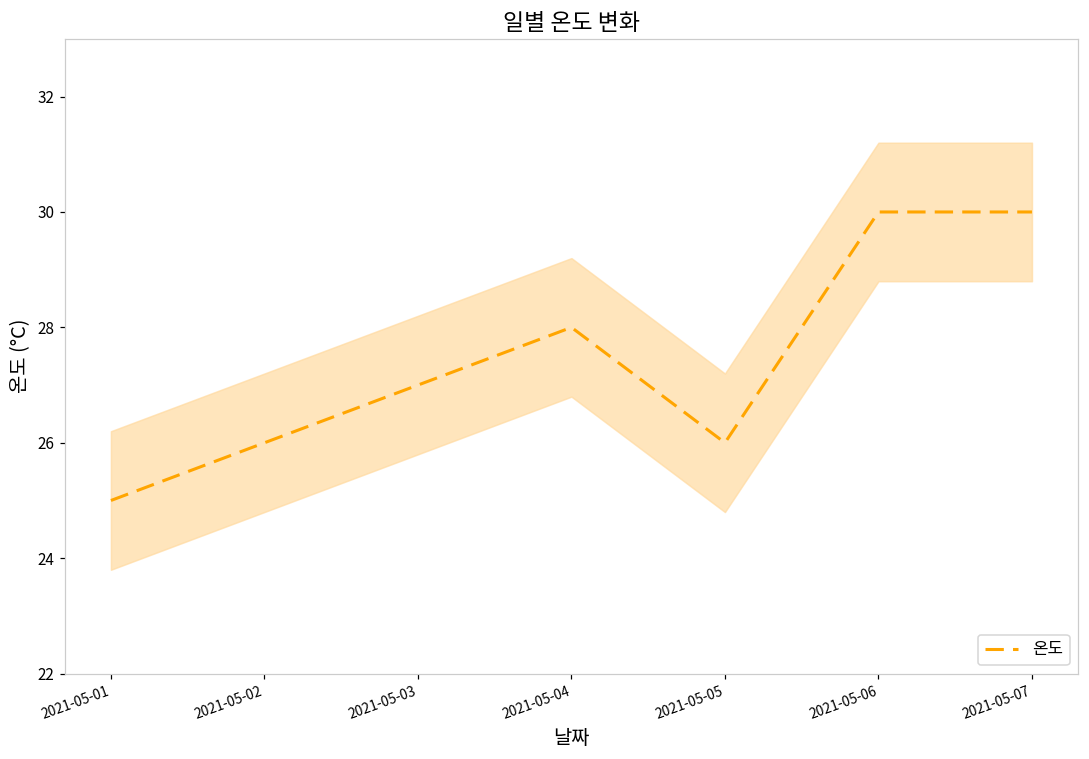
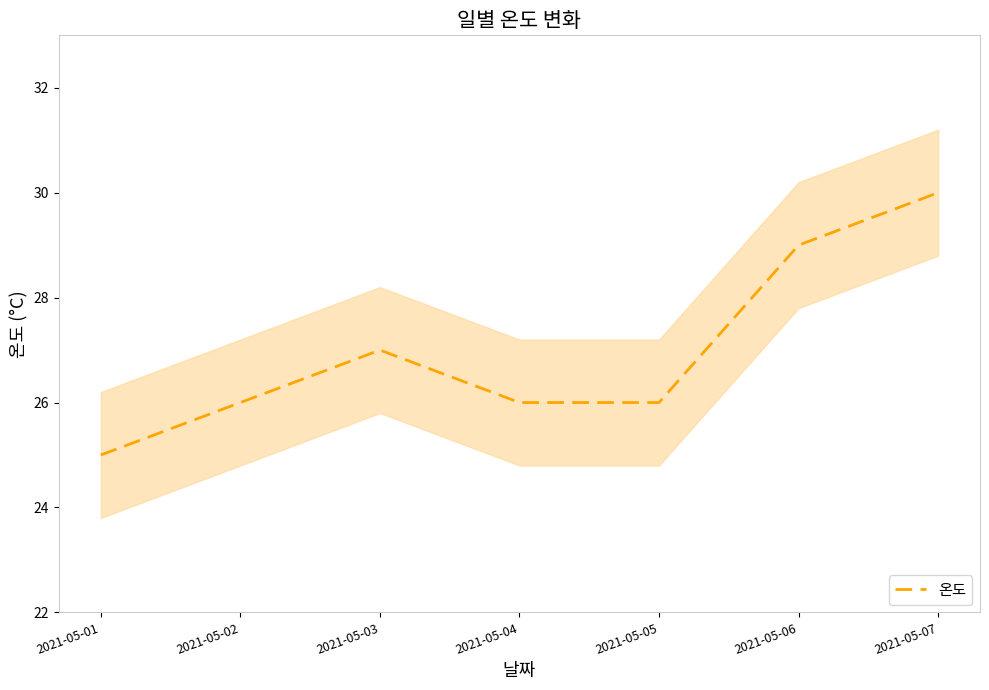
온도, 2021-05-04: 28 -> 26
온도, 2021-05-06: 30 -> 29
